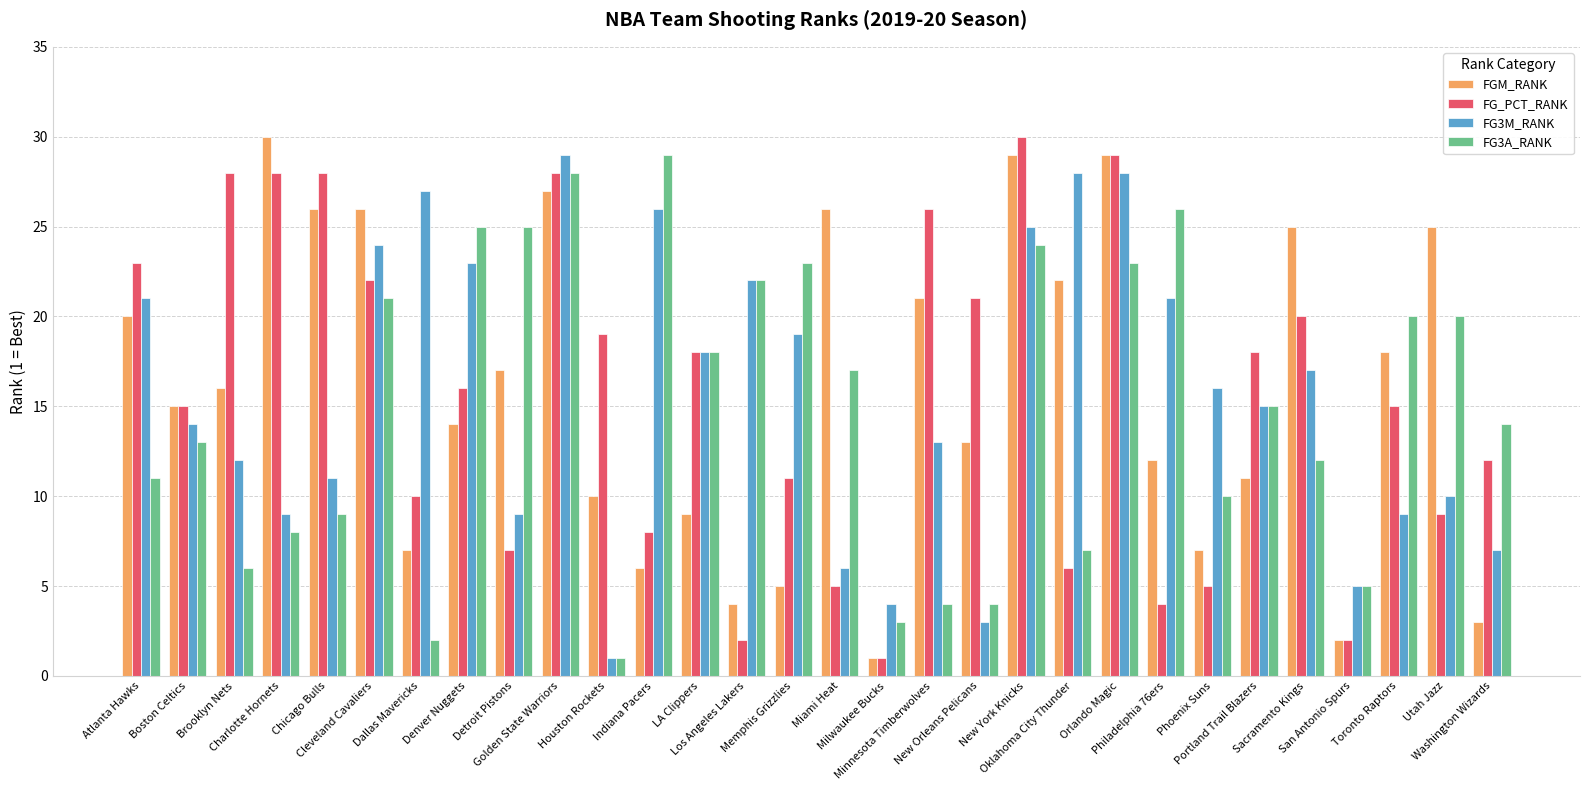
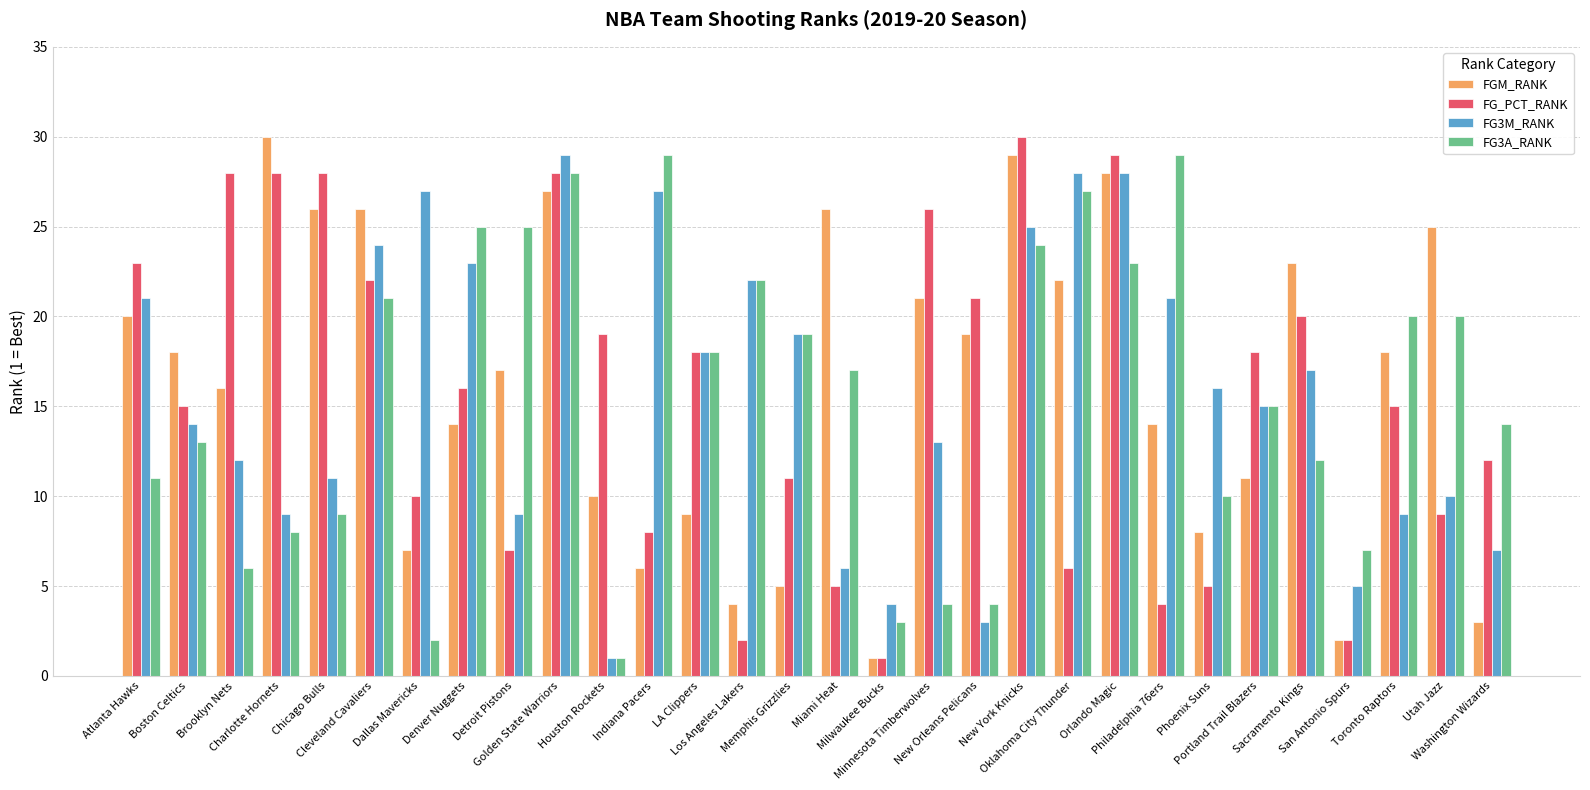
FGM_RANK, Boston Celtics: 15 -> 18
FG3M_RANK, Indiana Pacers: 26 -> 27
FG3A_RANK, Memphis Grizzlies: 23 -> 19
FGM_RANK, New Orleans Pelicans: 13 -> 19
FG3A_RANK, Oklahoma City Thunder: 7 -> 27
FGM_RANK, Orlando Magic: 29 -> 28
FGM_RANK, Philadelphia 76ers: 12 -> 14
FG3A_RANK, Philadelphia 76ers: 26 -> 29
FGM_RANK, Phoenix Suns: 7 -> 8
FGM_RANK, Sacramento Kings: 25 -> 23
FG3A_RANK, San Antonio Spurs: 5 -> 7
